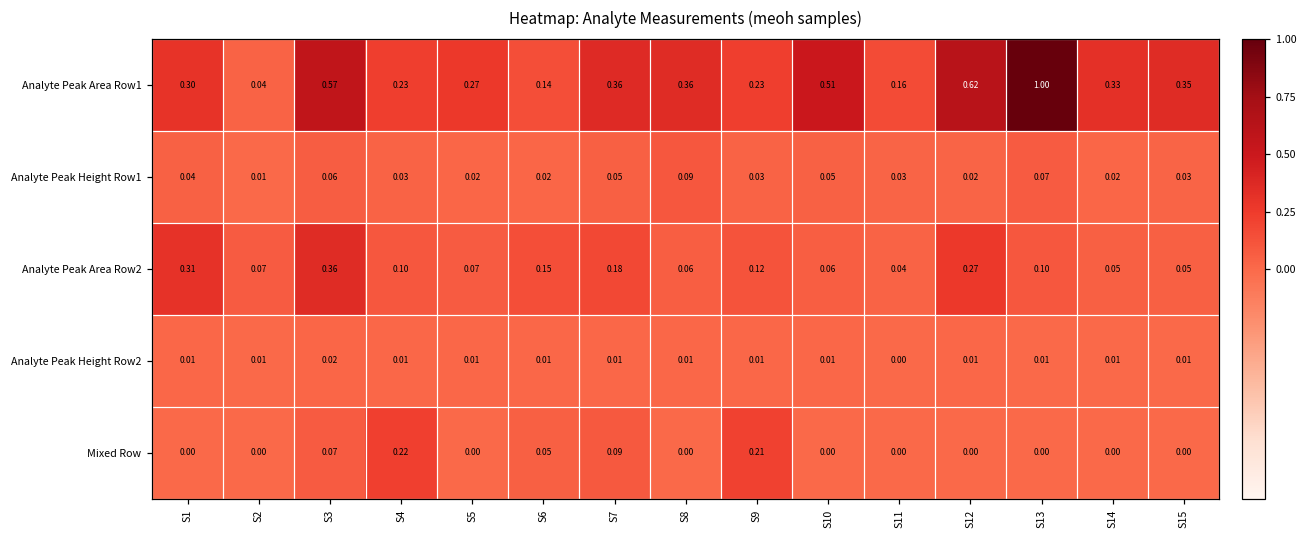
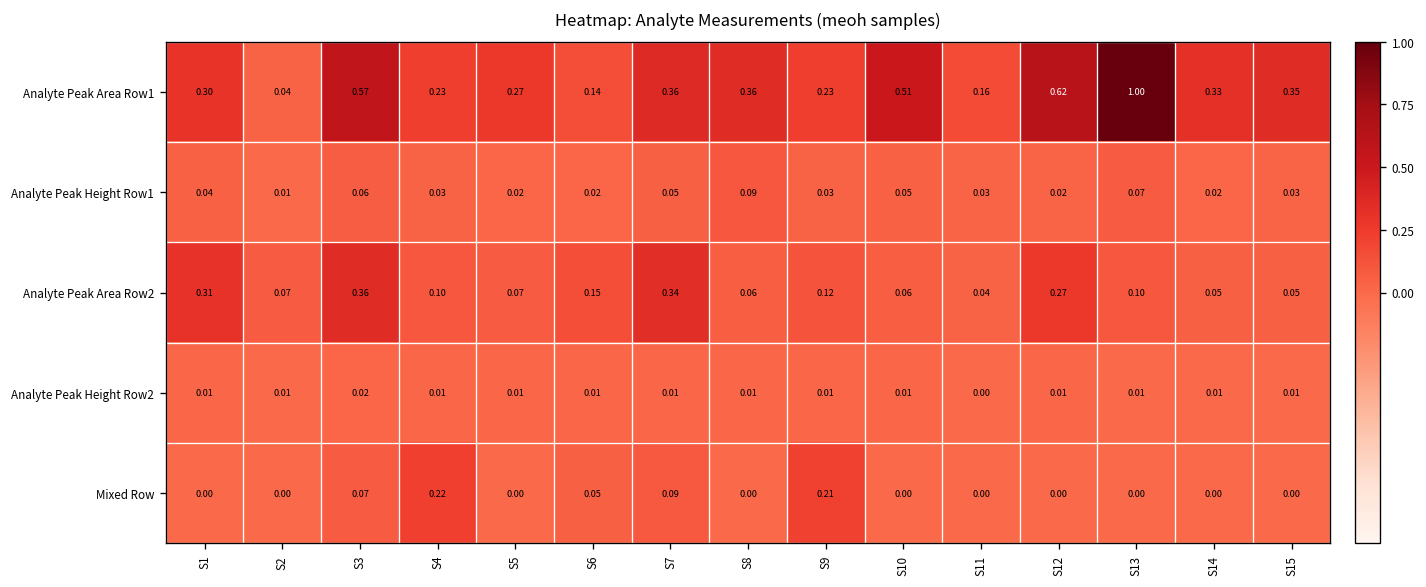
Analyte Peak Area Row2, S7: 0.18 -> 0.34
